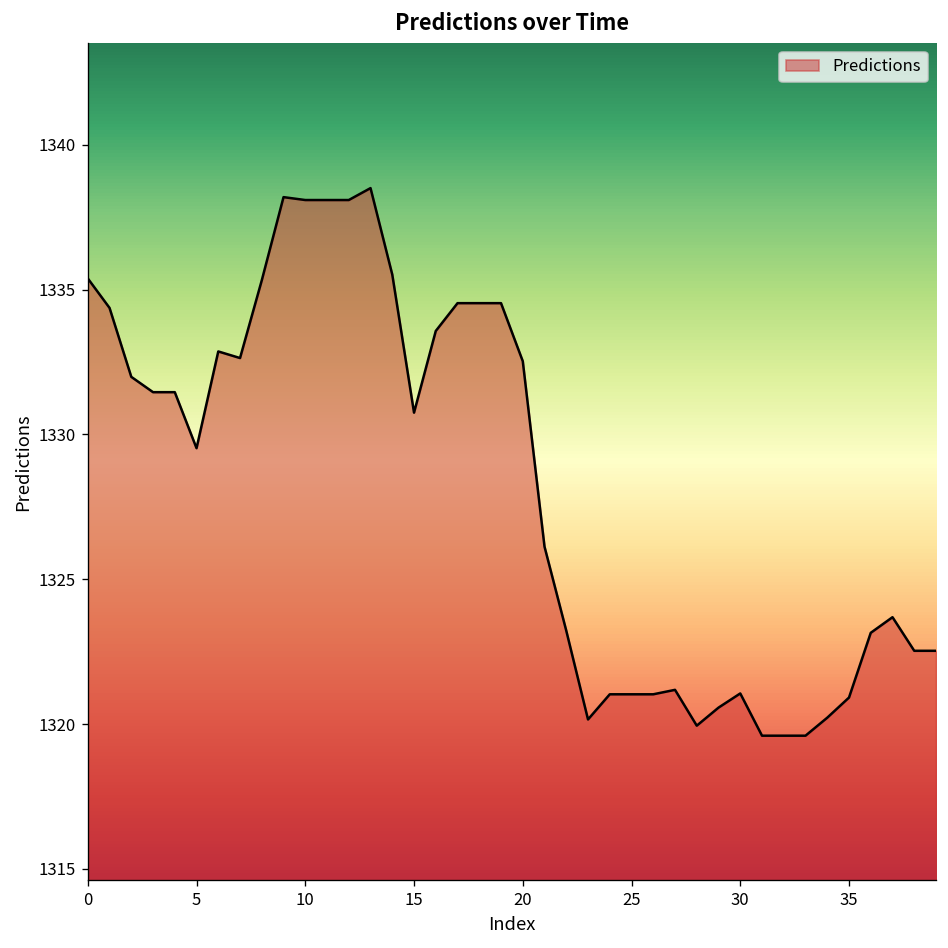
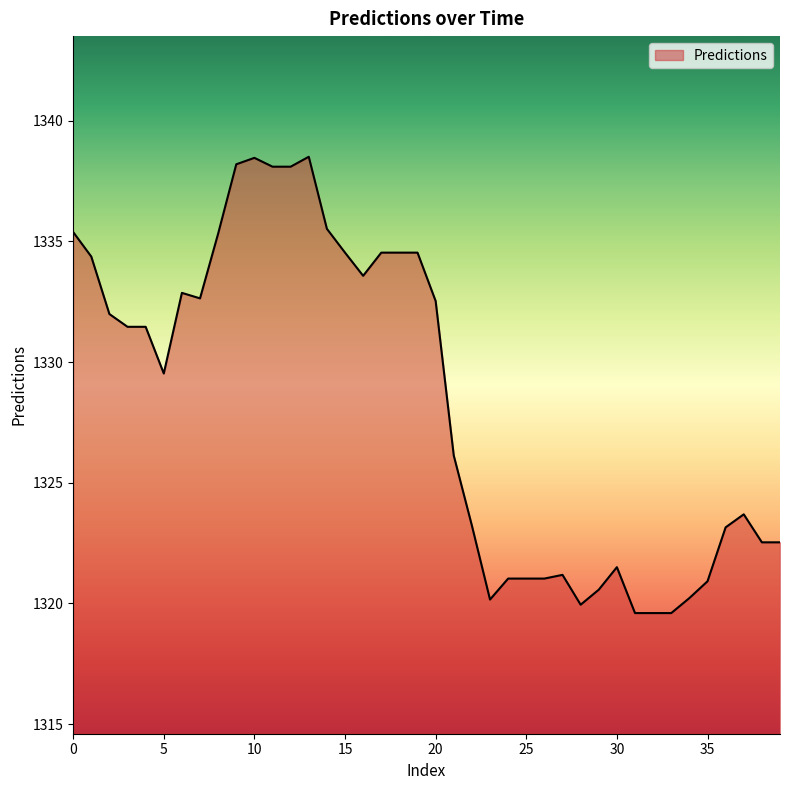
10: 1338.1 -> 1338.5
15: 1330.8 -> 1334.5
30: 1321.1 -> 1321.5
